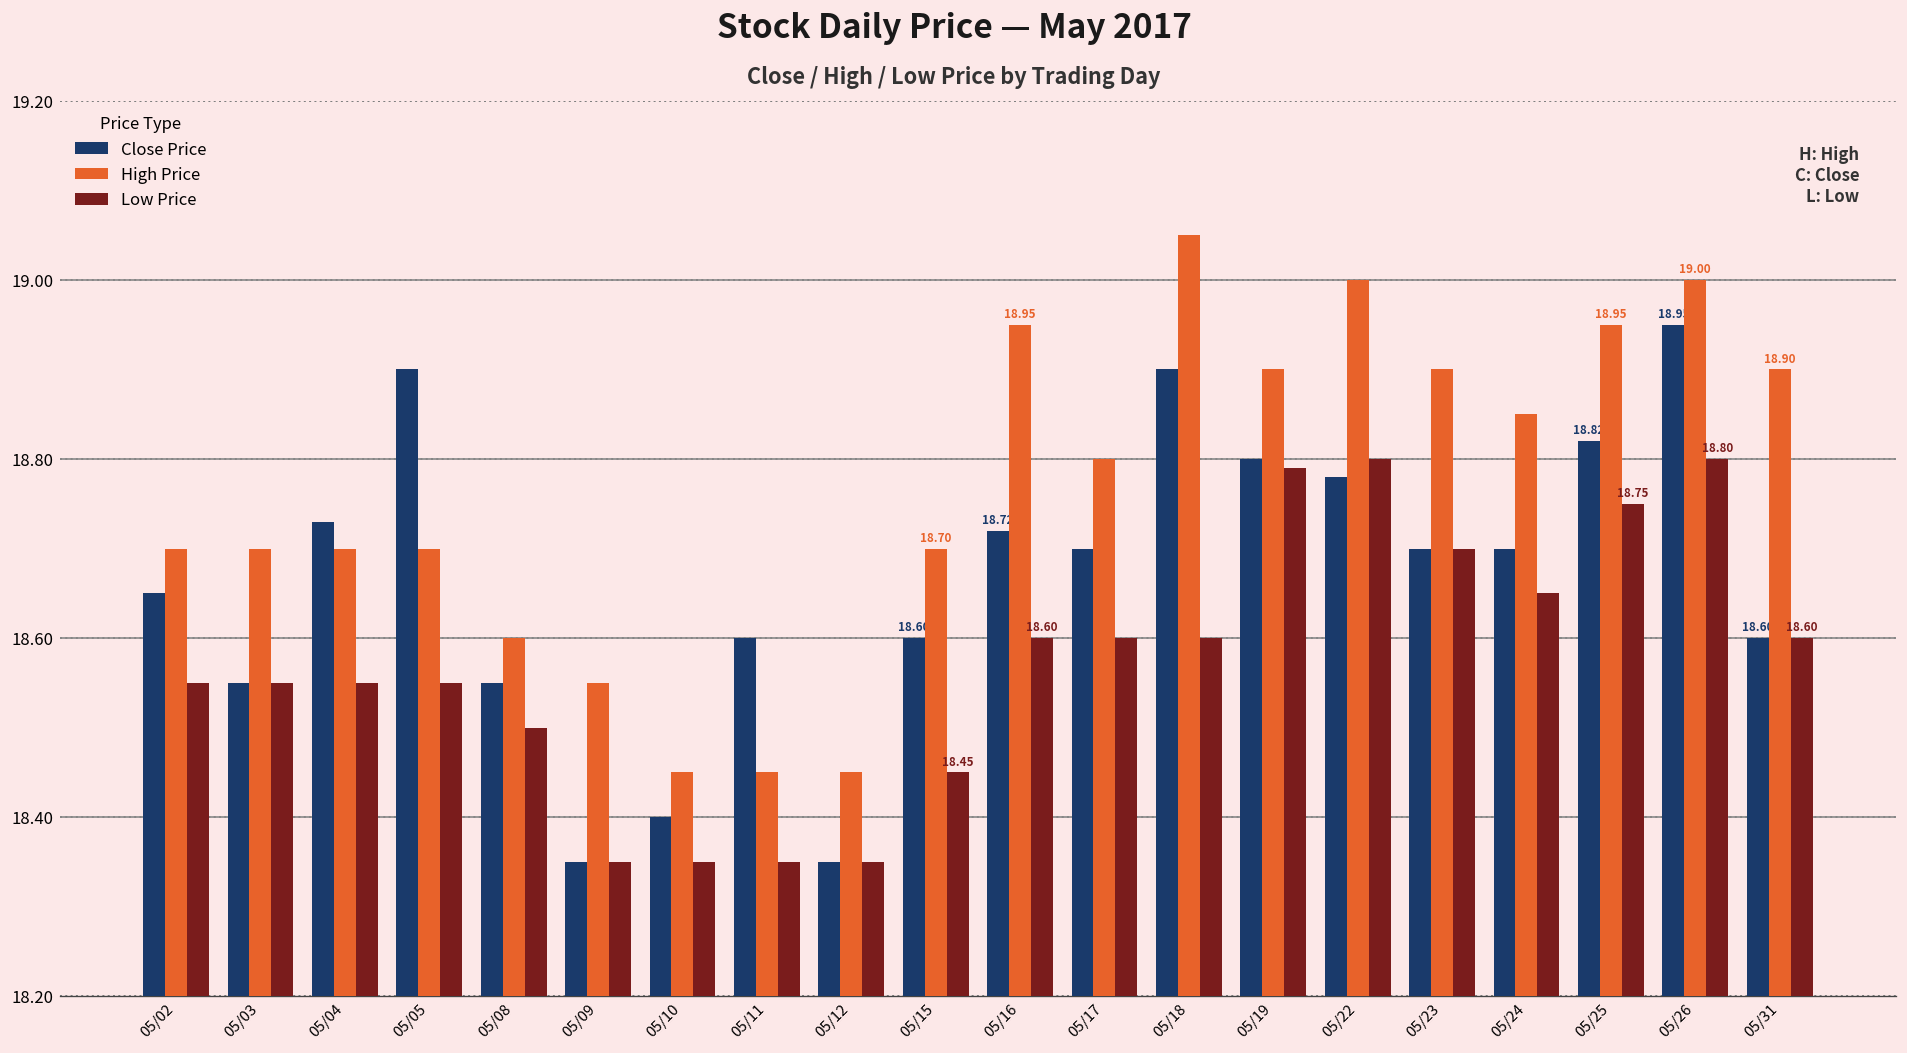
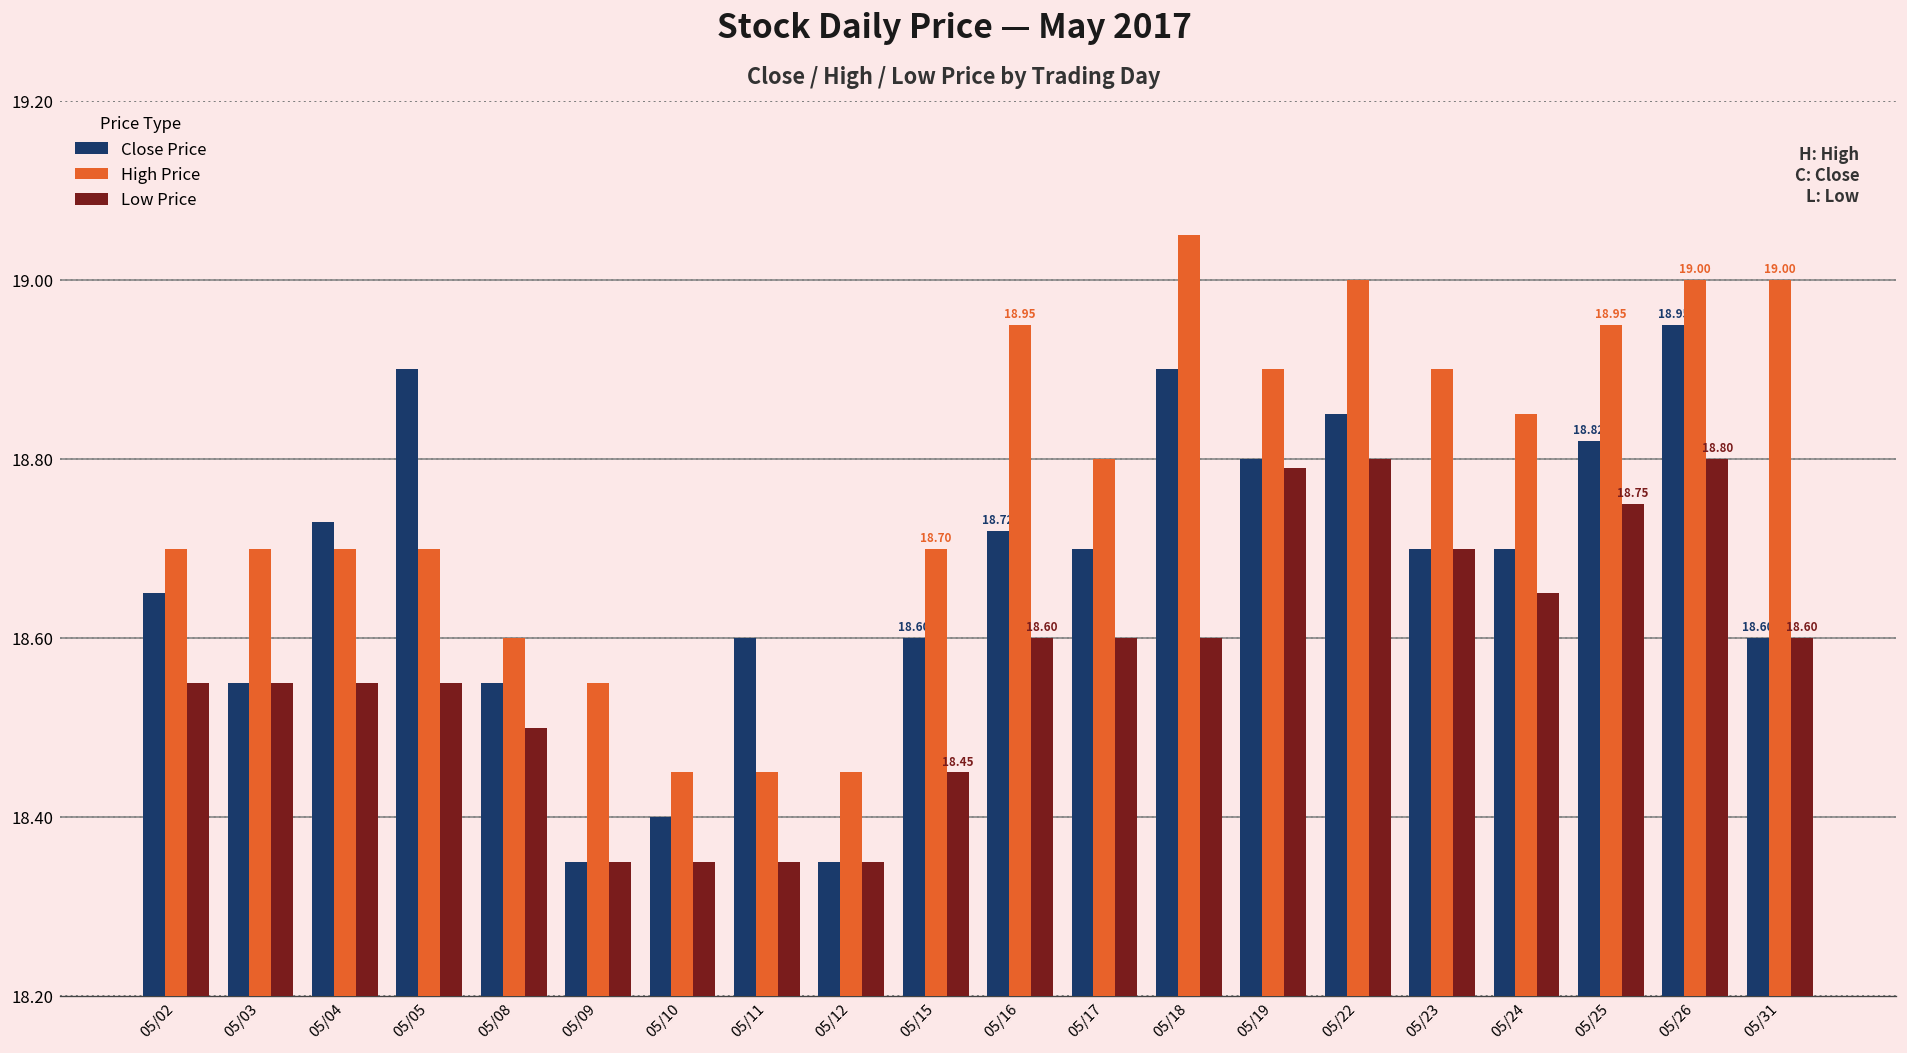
Close Price, 05/22: 18.78 -> 18.85
High Price, 05/31: 18.90 -> 19.00
